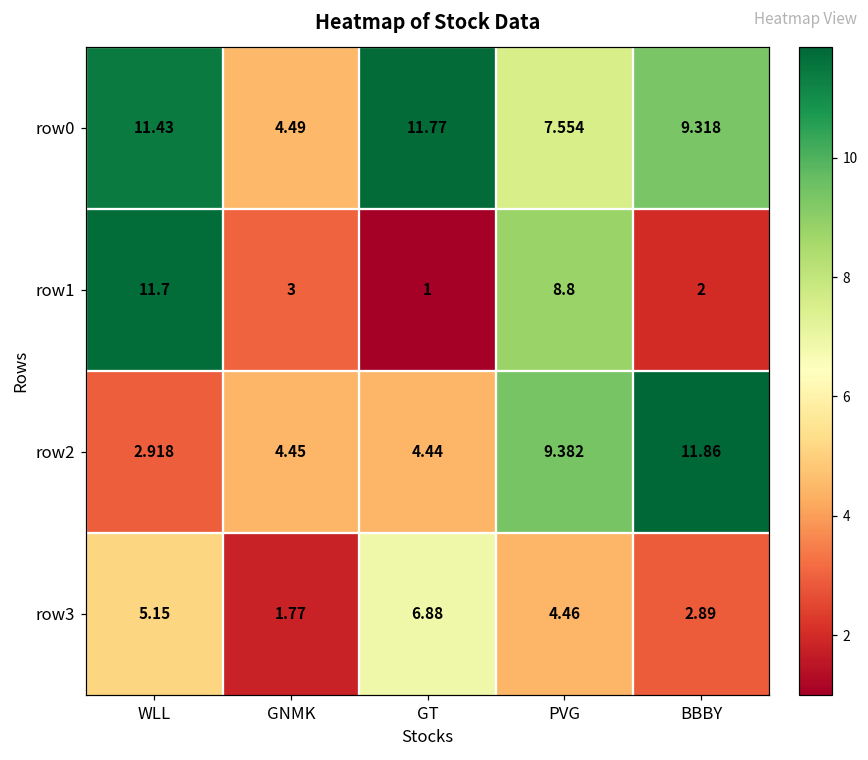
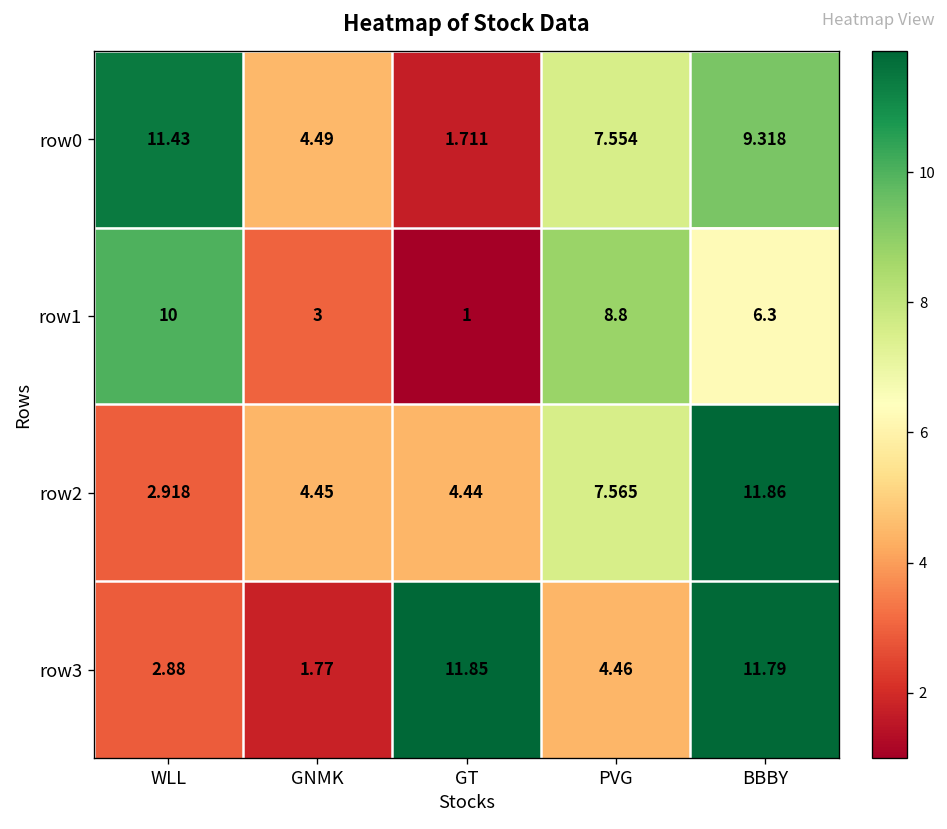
row0, GT: 11.77 -> 1.711
row1, WLL: 11.7 -> 10
row1, BBBY: 2 -> 6.3
row2, PVG: 9.382 -> 7.565
row3, WLL: 5.15 -> 2.88
row3, GT: 6.88 -> 11.85
row3, BBBY: 2.89 -> 11.79
